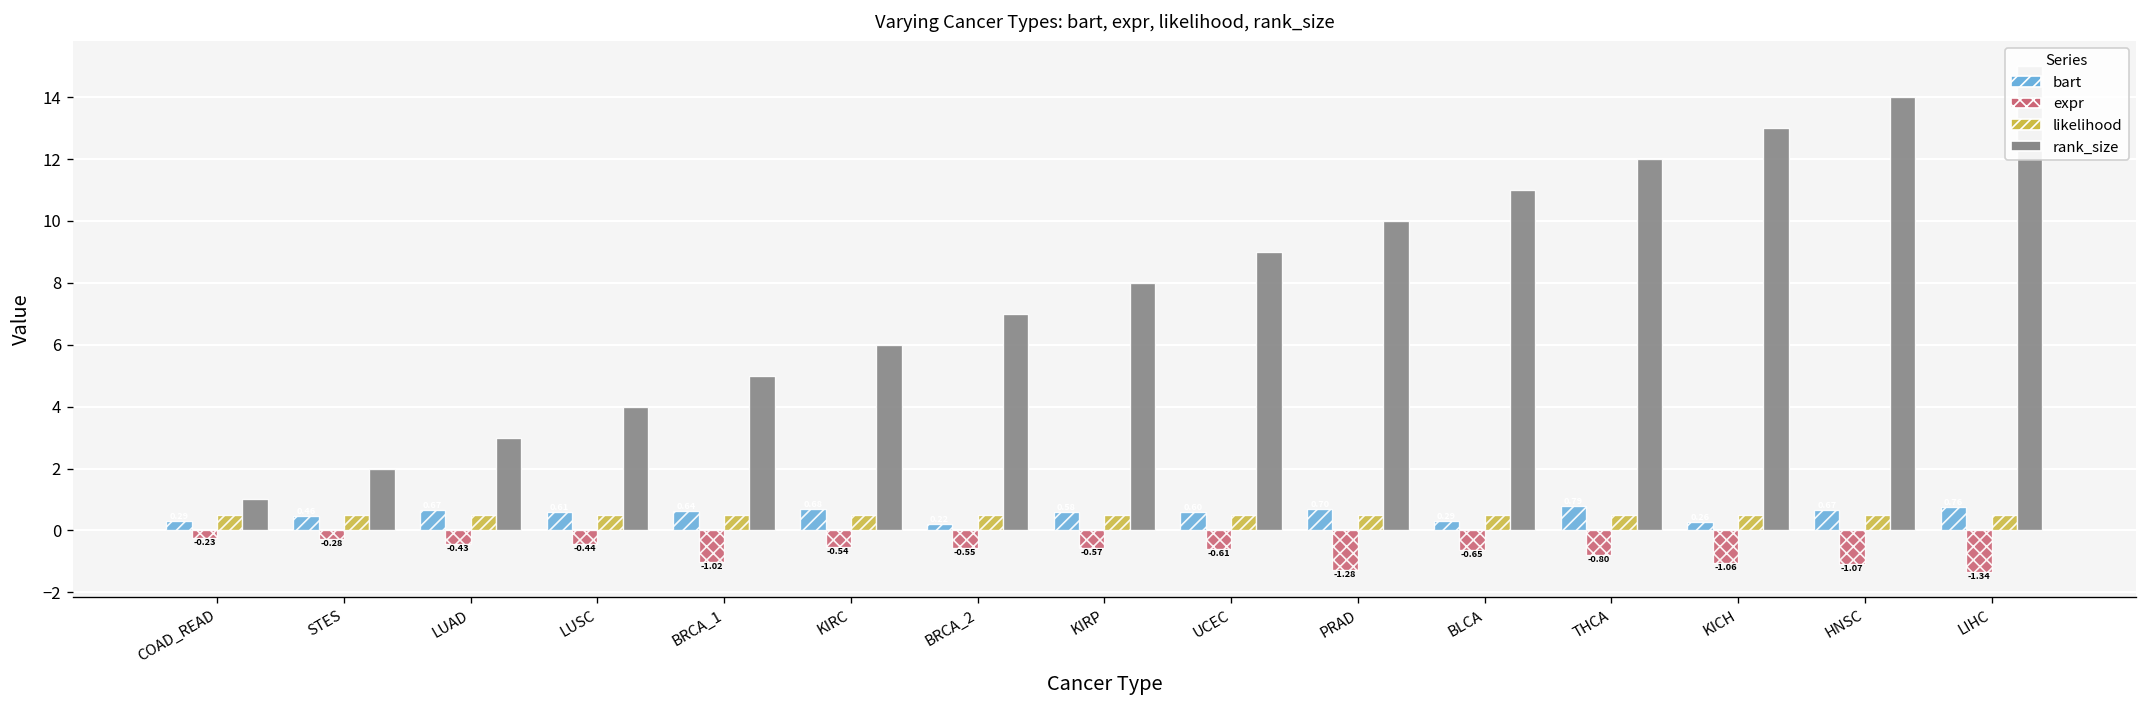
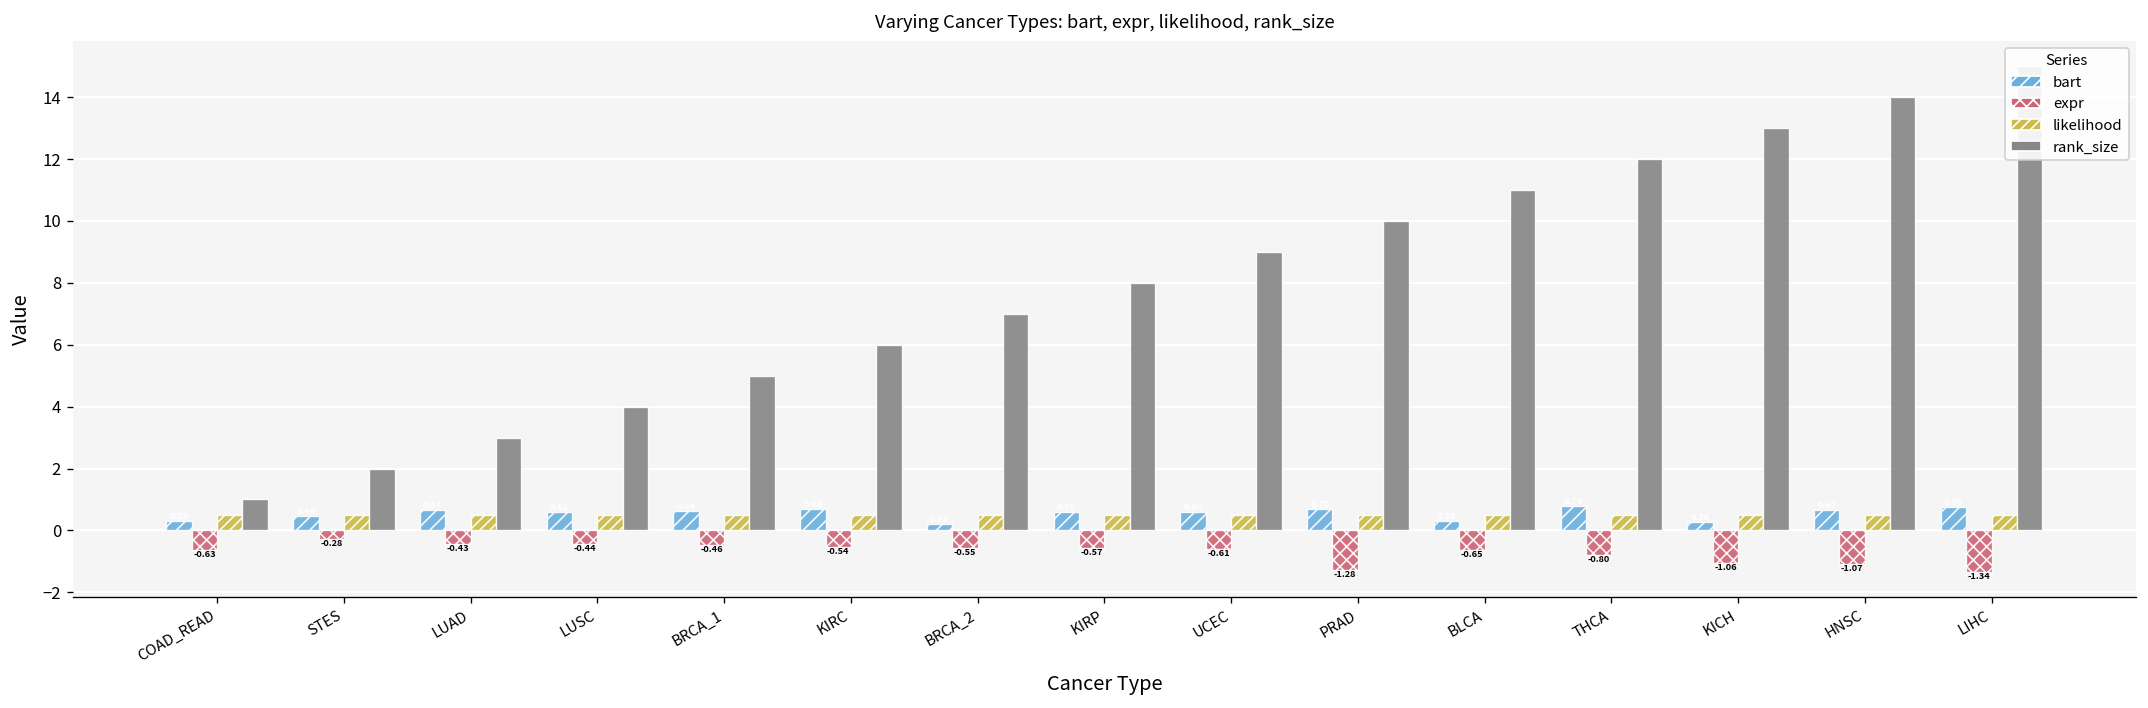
expr, COAD_READ: -0.23 -> -0.63
expr, BRCA_1: -1.02 -> -0.46
